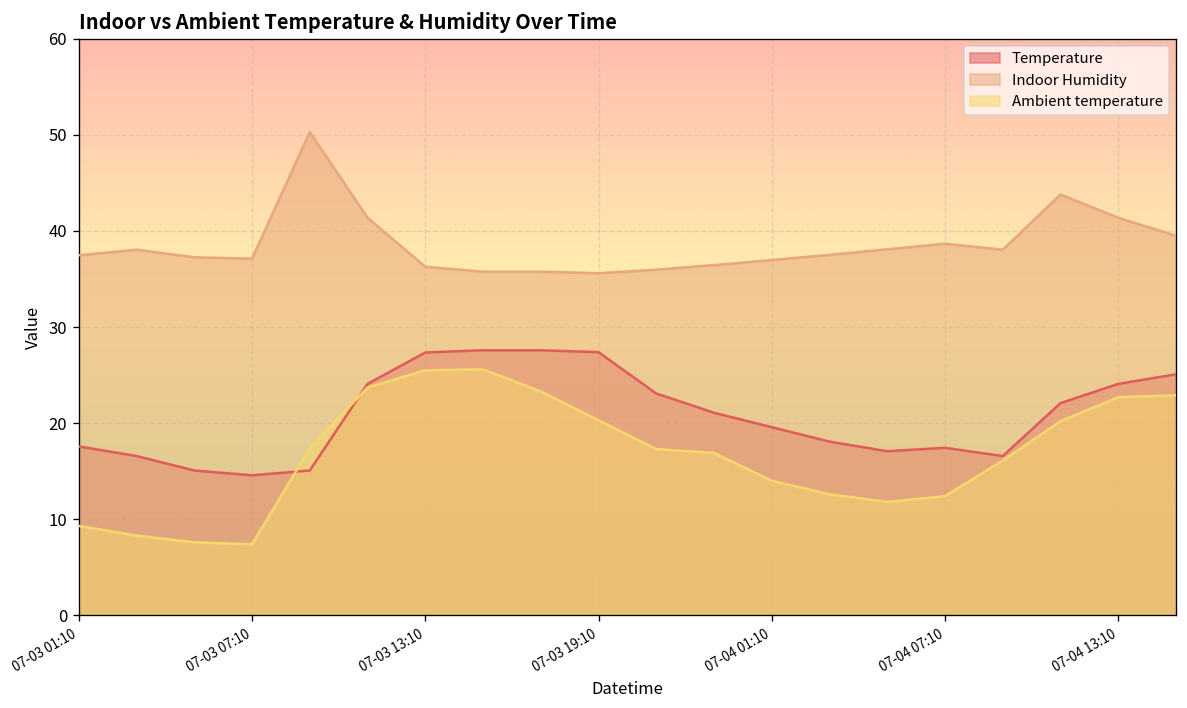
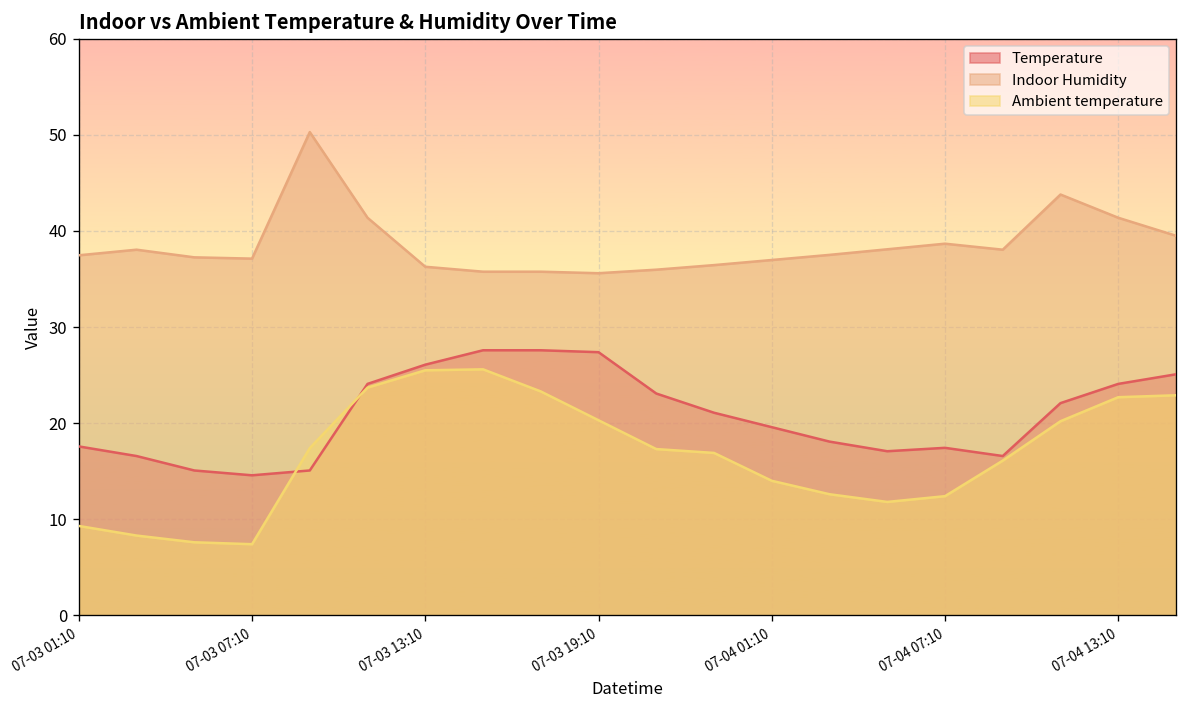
Temperature, 07-03 13:10: 27 -> 26
